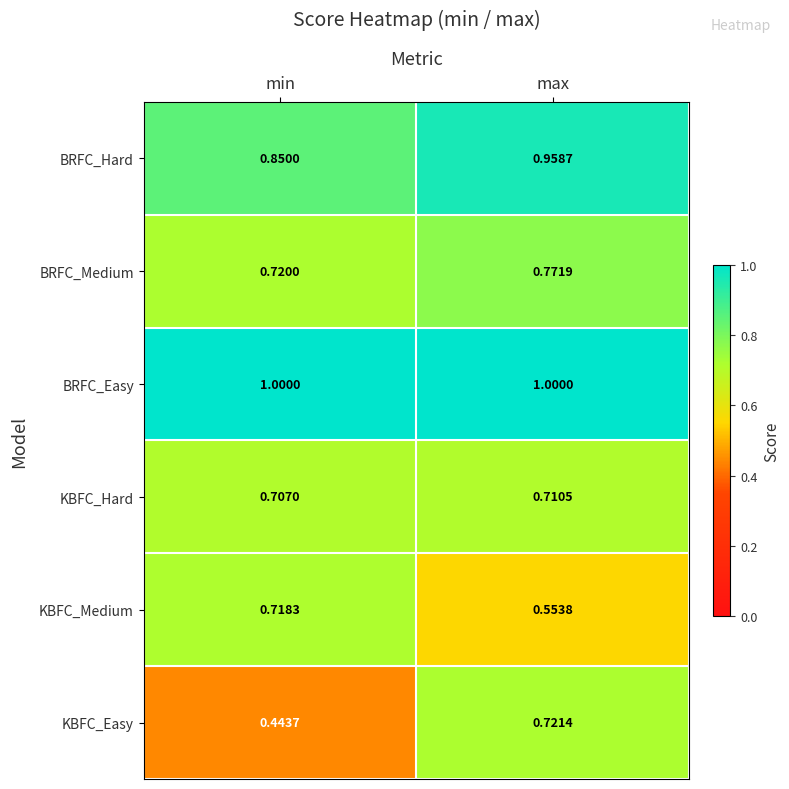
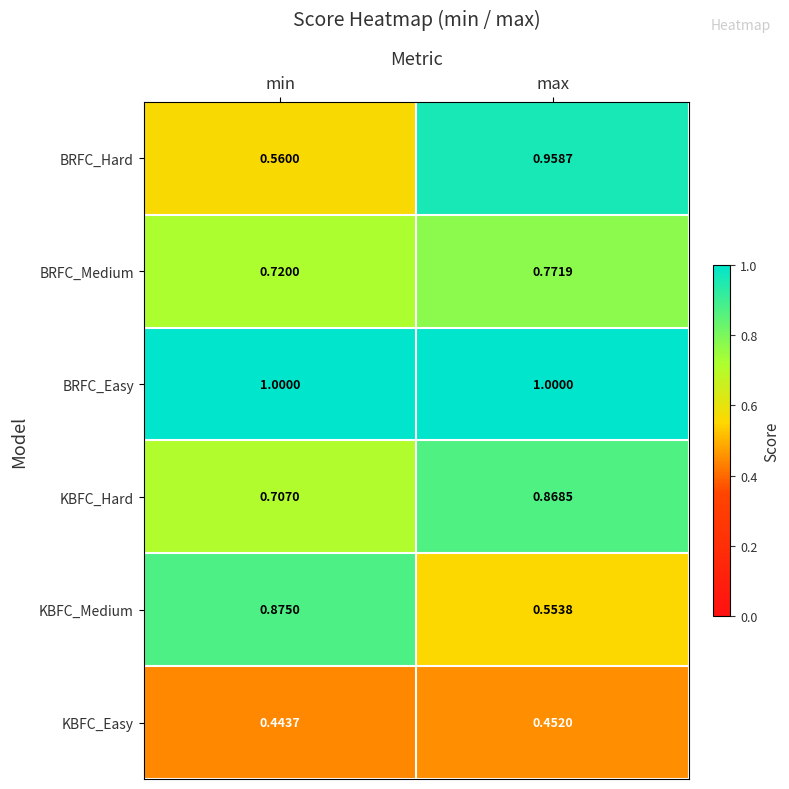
BRFC_Hard, min: 0.8500 -> 0.5600
KBFC_Hard, max: 0.7105 -> 0.8685
KBFC_Medium, min: 0.7183 -> 0.8750
KBFC_Easy, max: 0.7214 -> 0.4520
